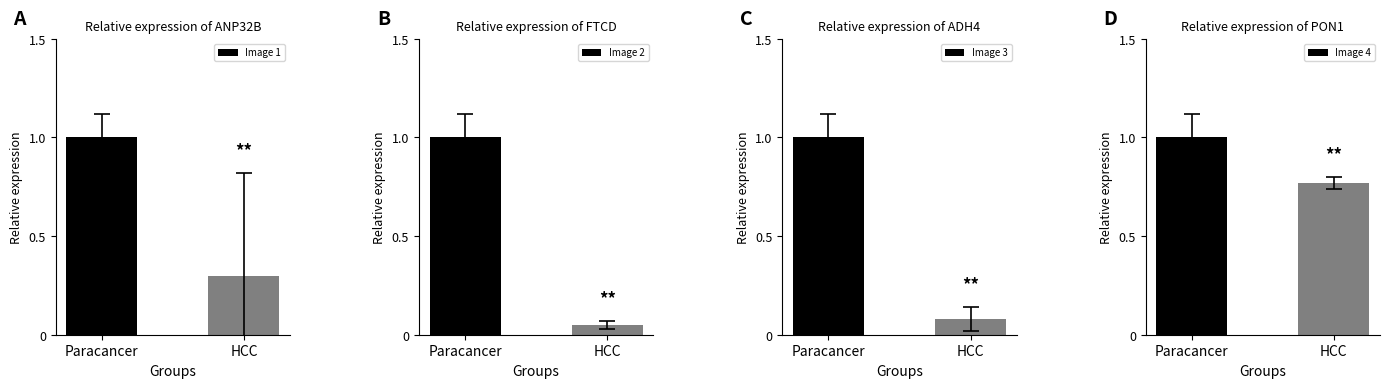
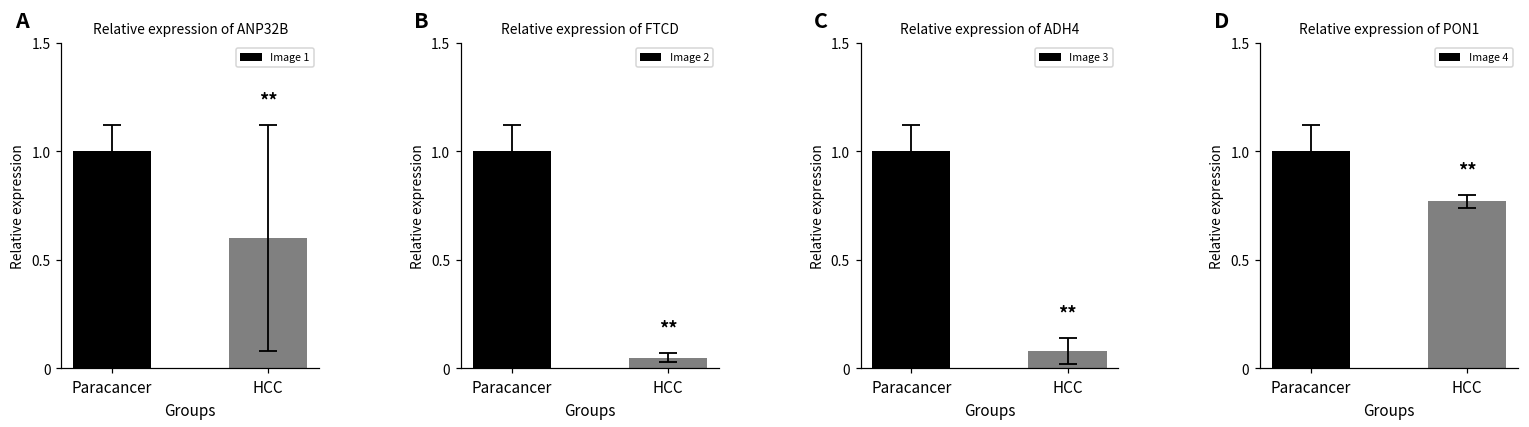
Relative expression of ANP32B, Image 1, HCC: 0.3 -> 0.6
